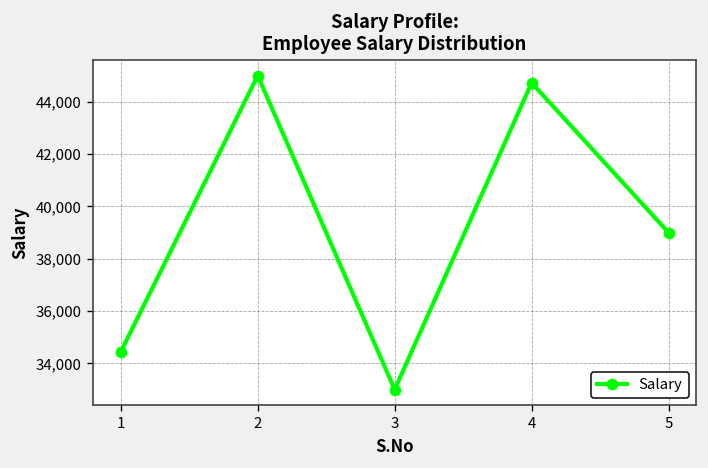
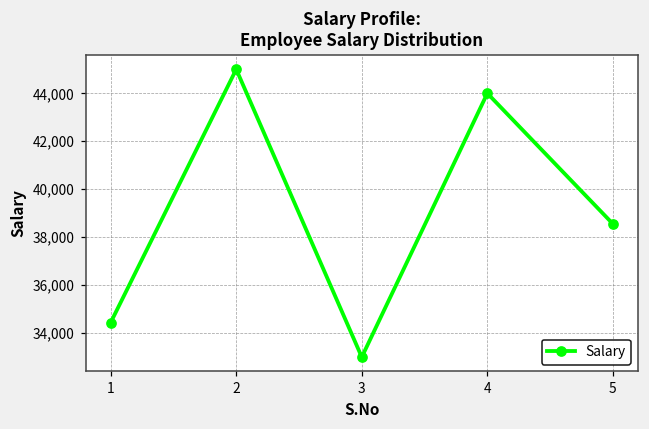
4: 44,700 -> 44,000
5: 39,000 -> 38,600
